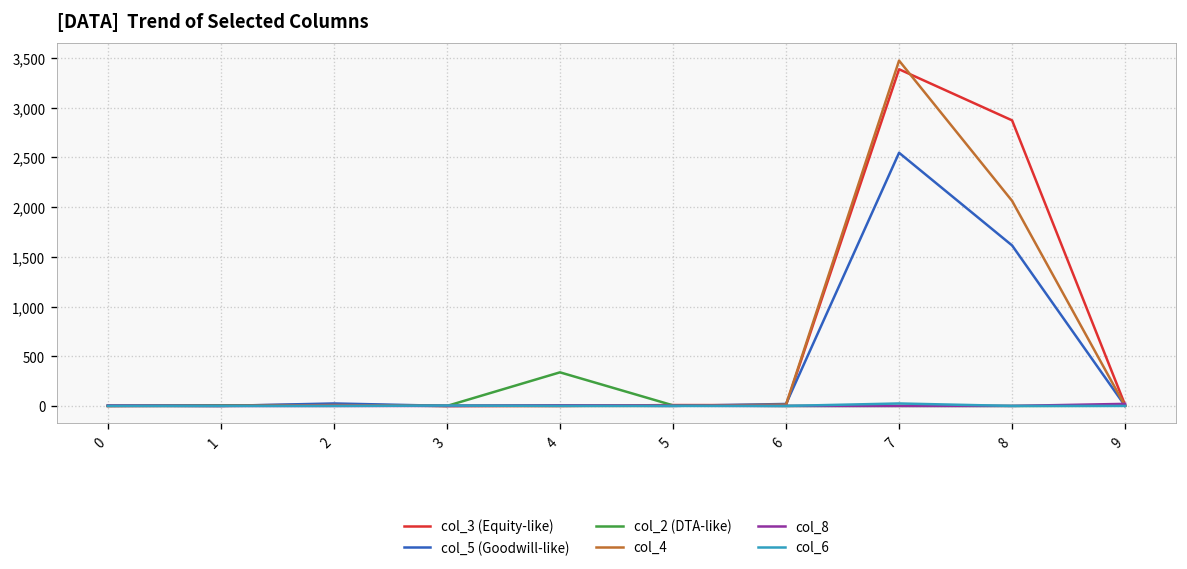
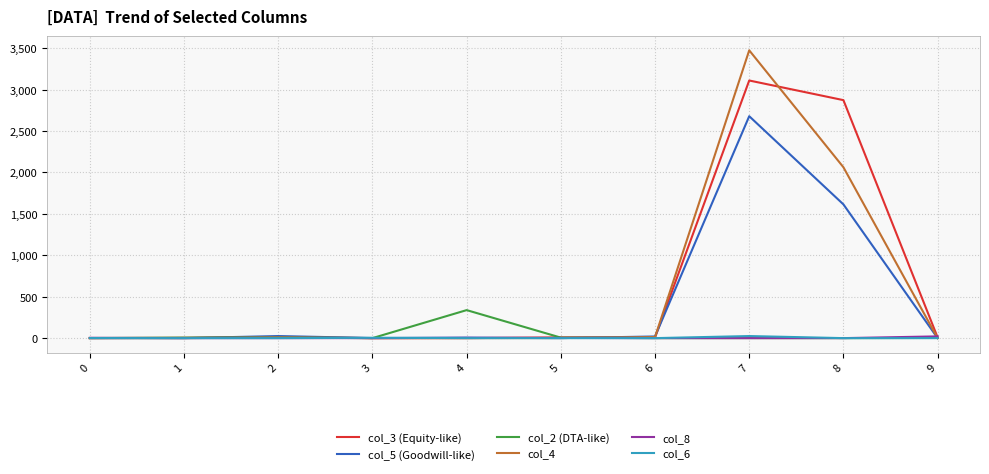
col_3 (Equity-like), 7: 3,400 -> 3,100
col_5 (Goodwill-like), 7: 2,500 -> 2,700
